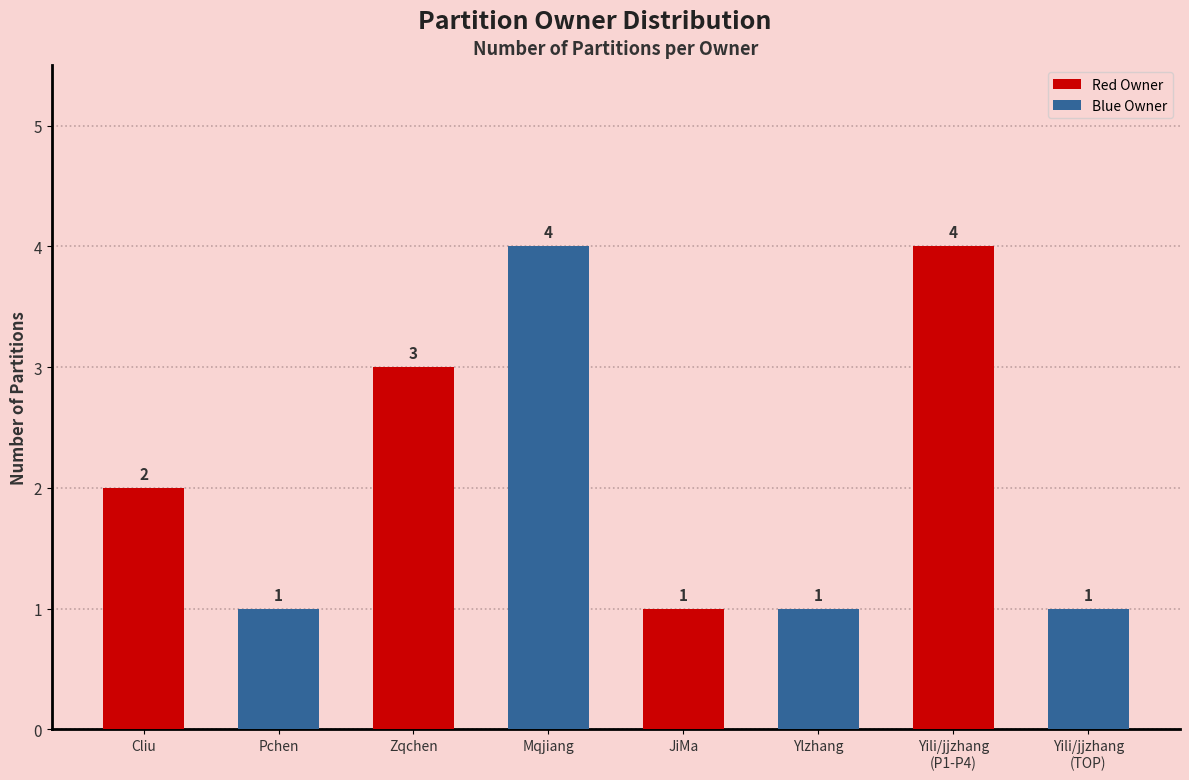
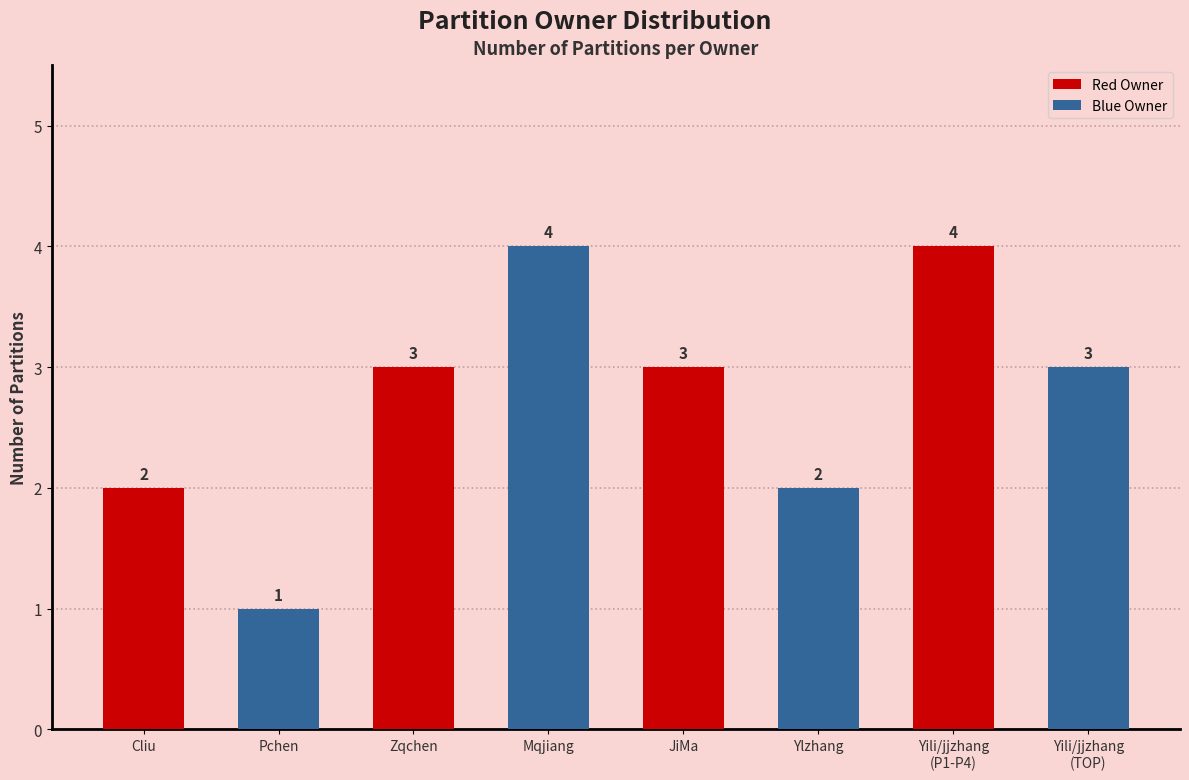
JiMa: 1 -> 3
Ylzhang: 1 -> 2
Yili/jjzhang (TOP): 1 -> 3
